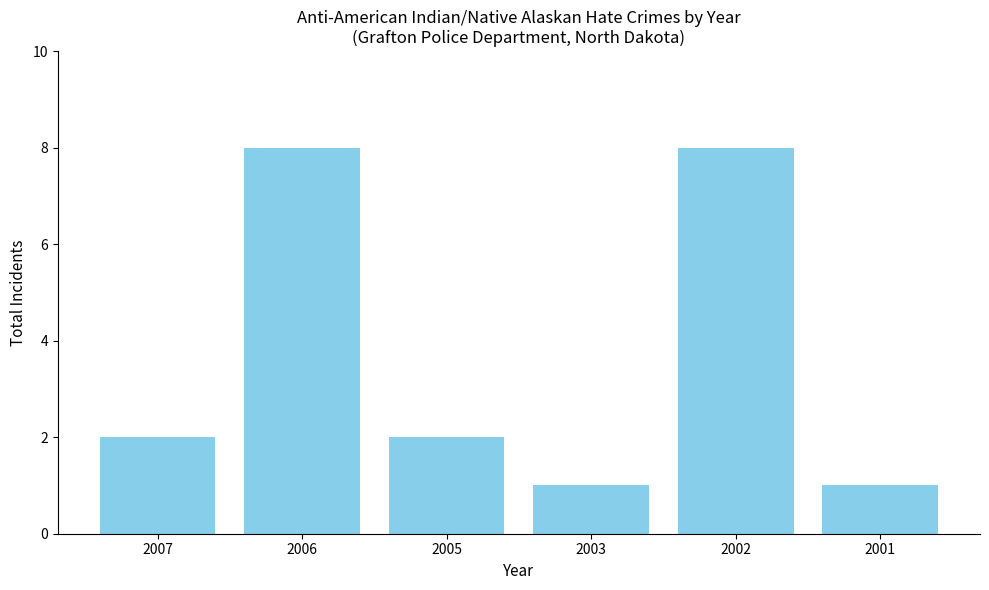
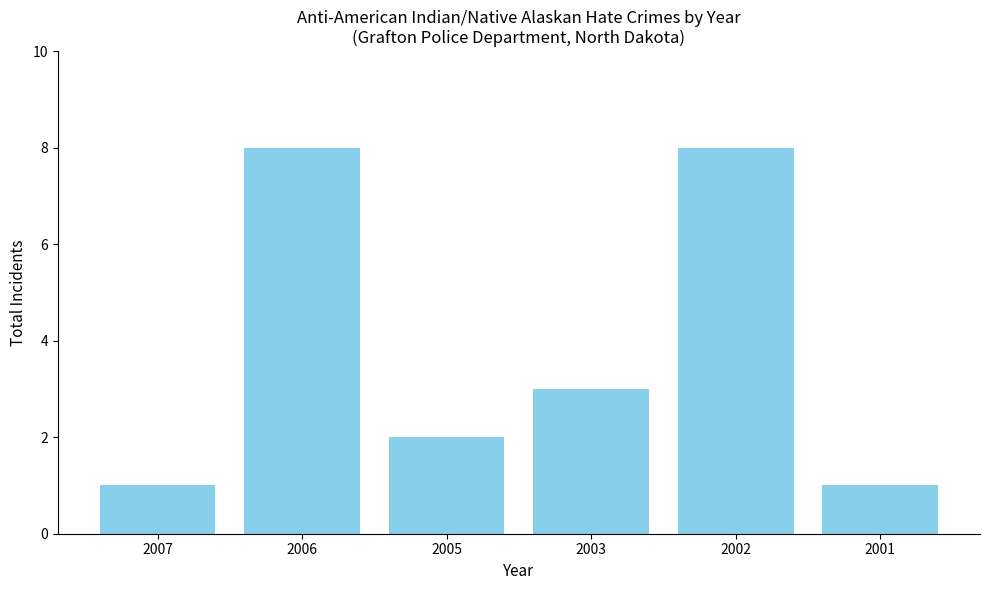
2007: 2 -> 1
2003: 1 -> 3
